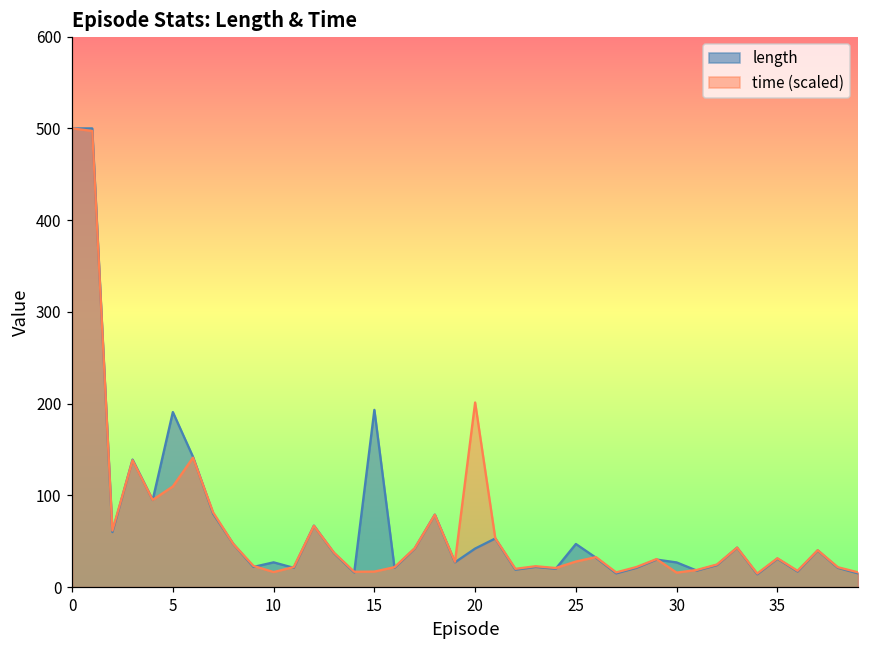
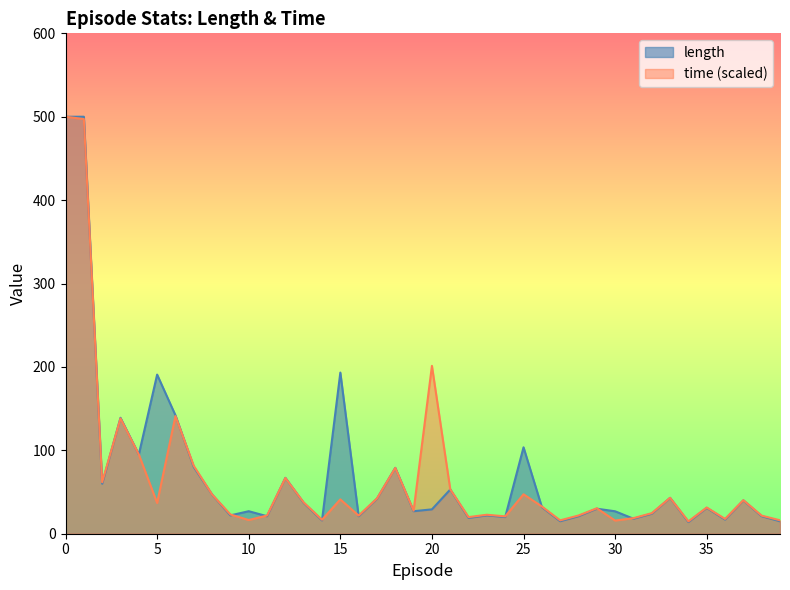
time (scaled), 5: 110 -> 40
time (scaled), 15: 20 -> 40
length, 20: 40 -> 30
length, 25: 50 -> 100
time (scaled), 25: 30 -> 50
